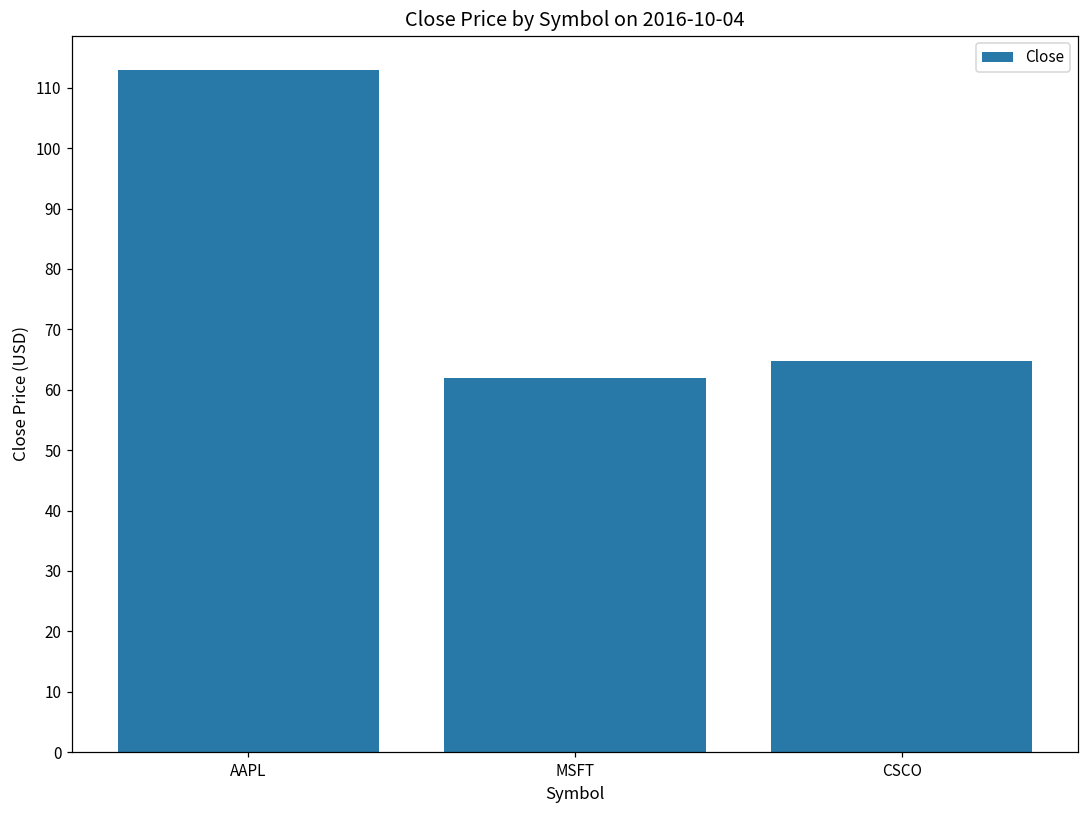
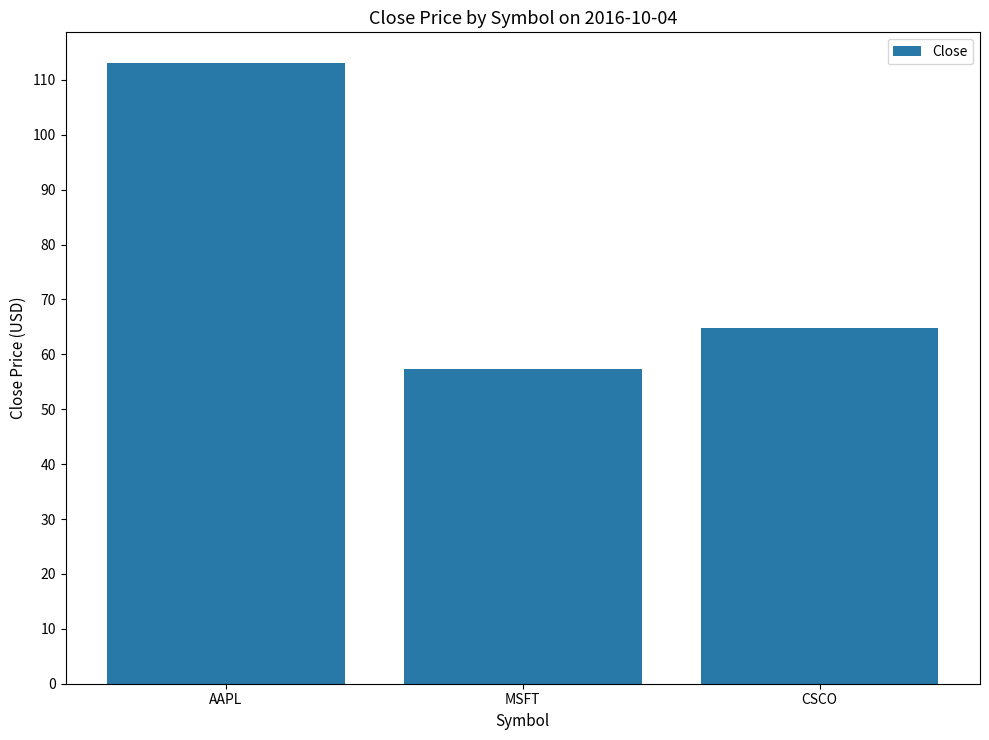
MSFT: 62 -> 57
